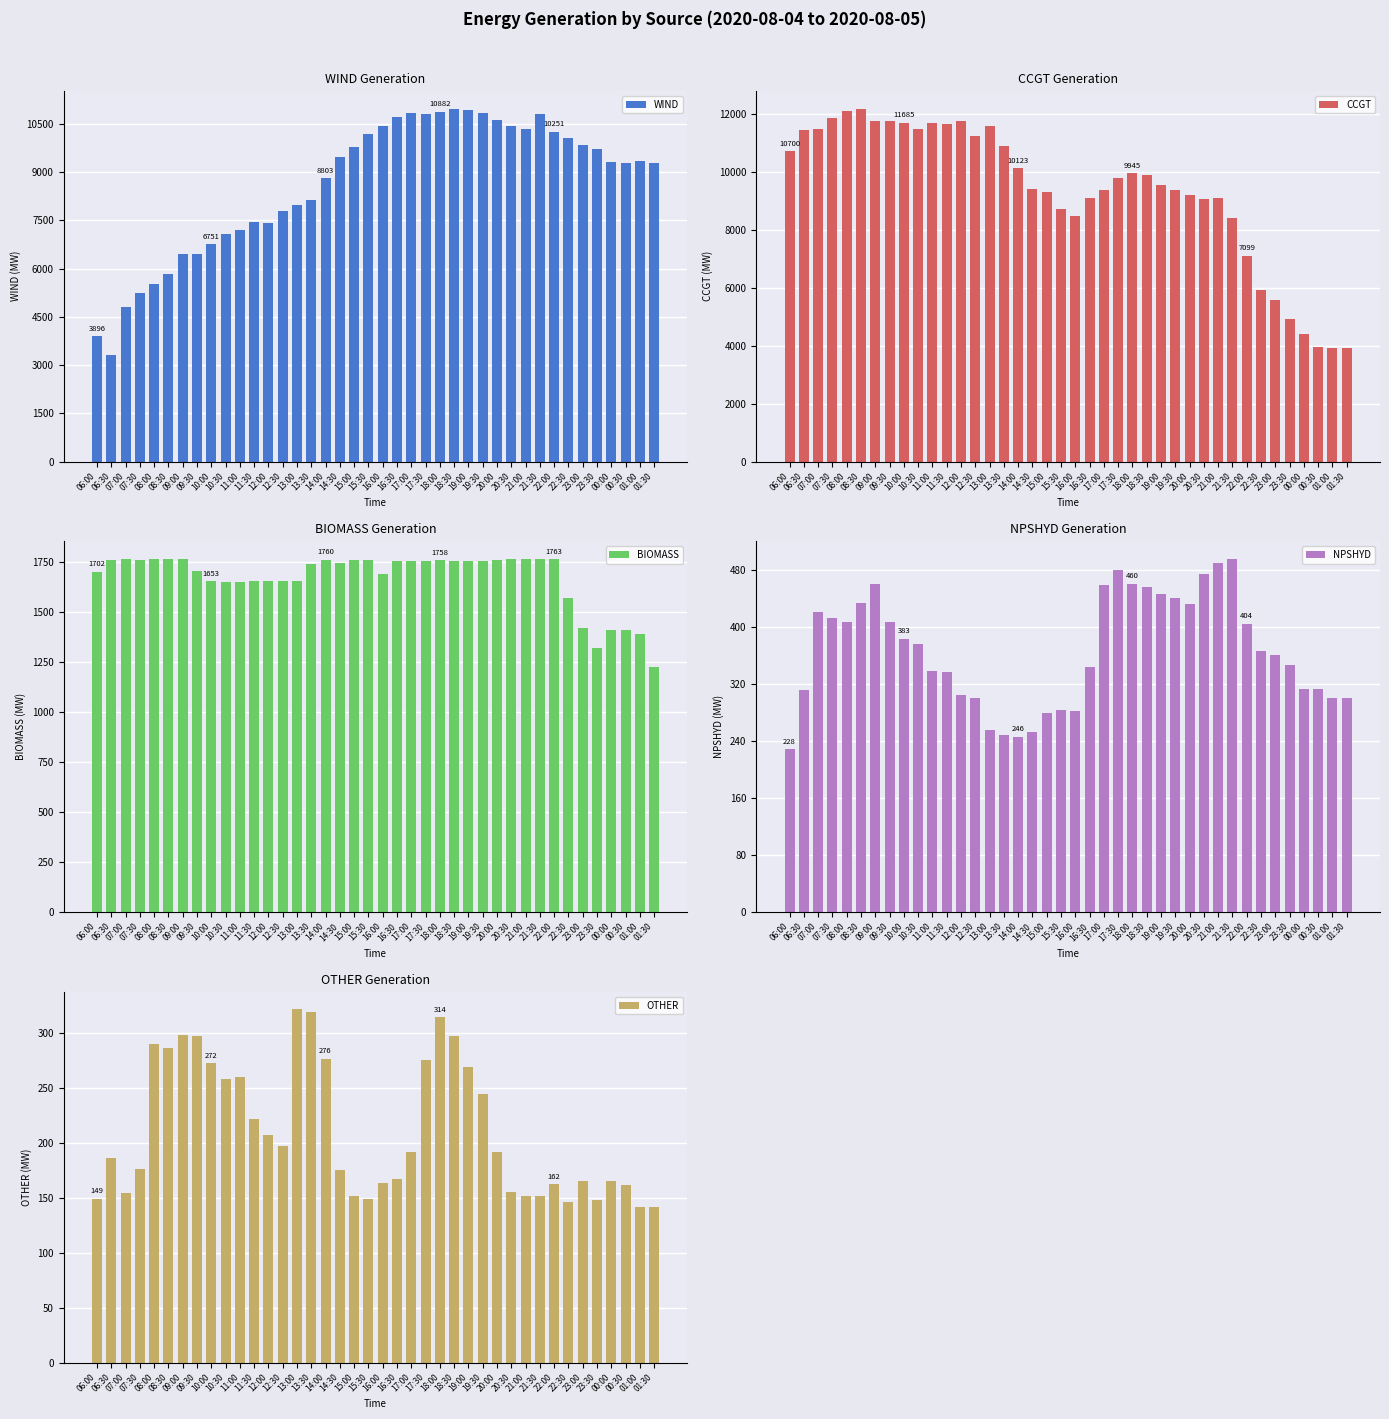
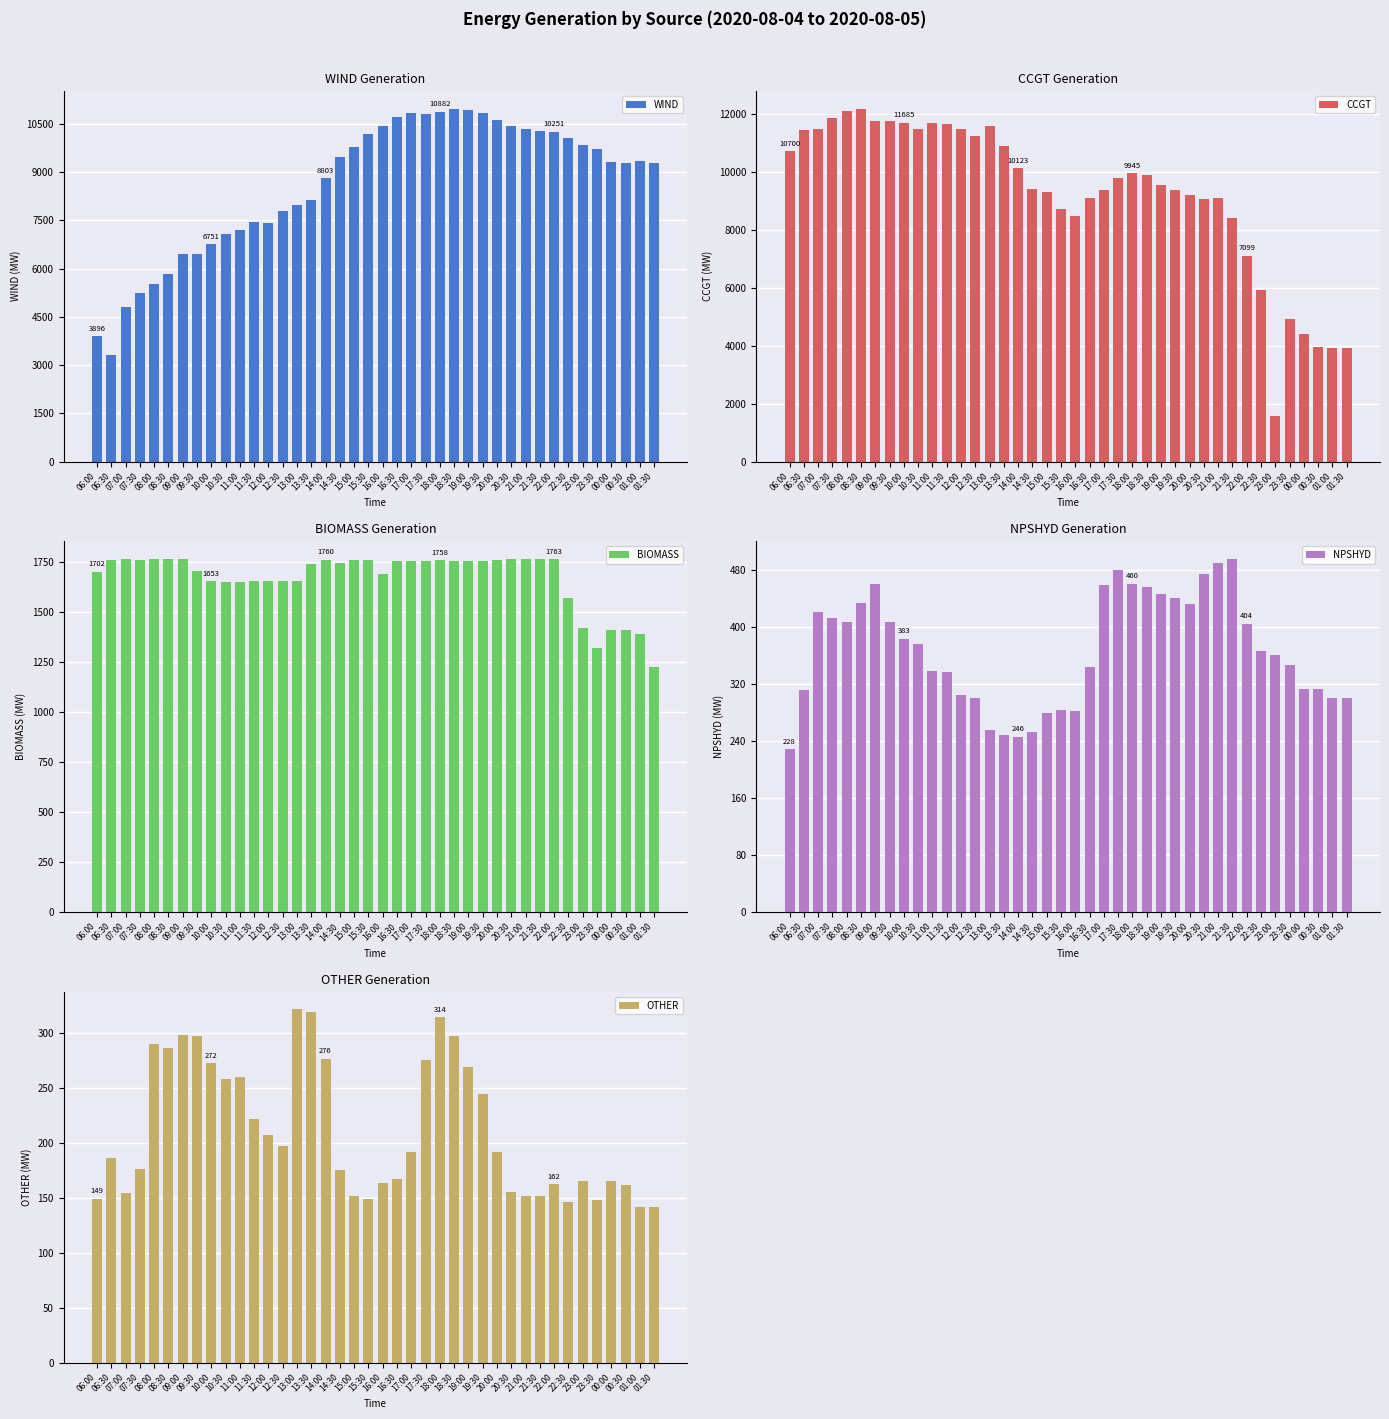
WIND Generation, 21:30: 10800 -> 10300
CCGT Generation, 12:00: 11800 -> 11500
CCGT Generation, 23:00: 5600 -> 1600
